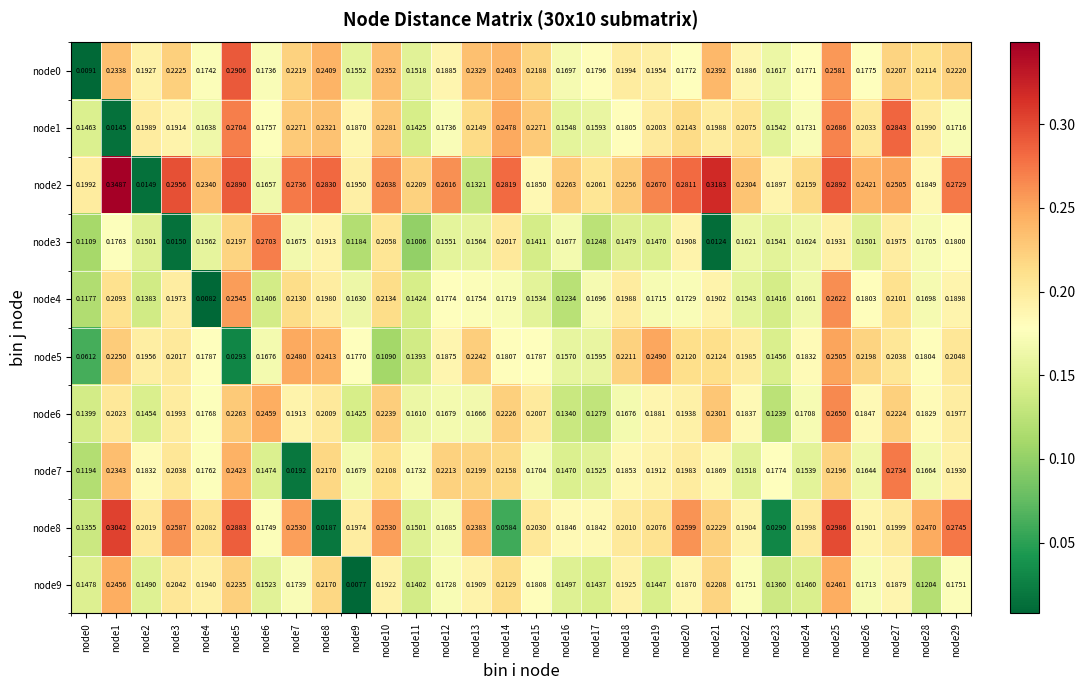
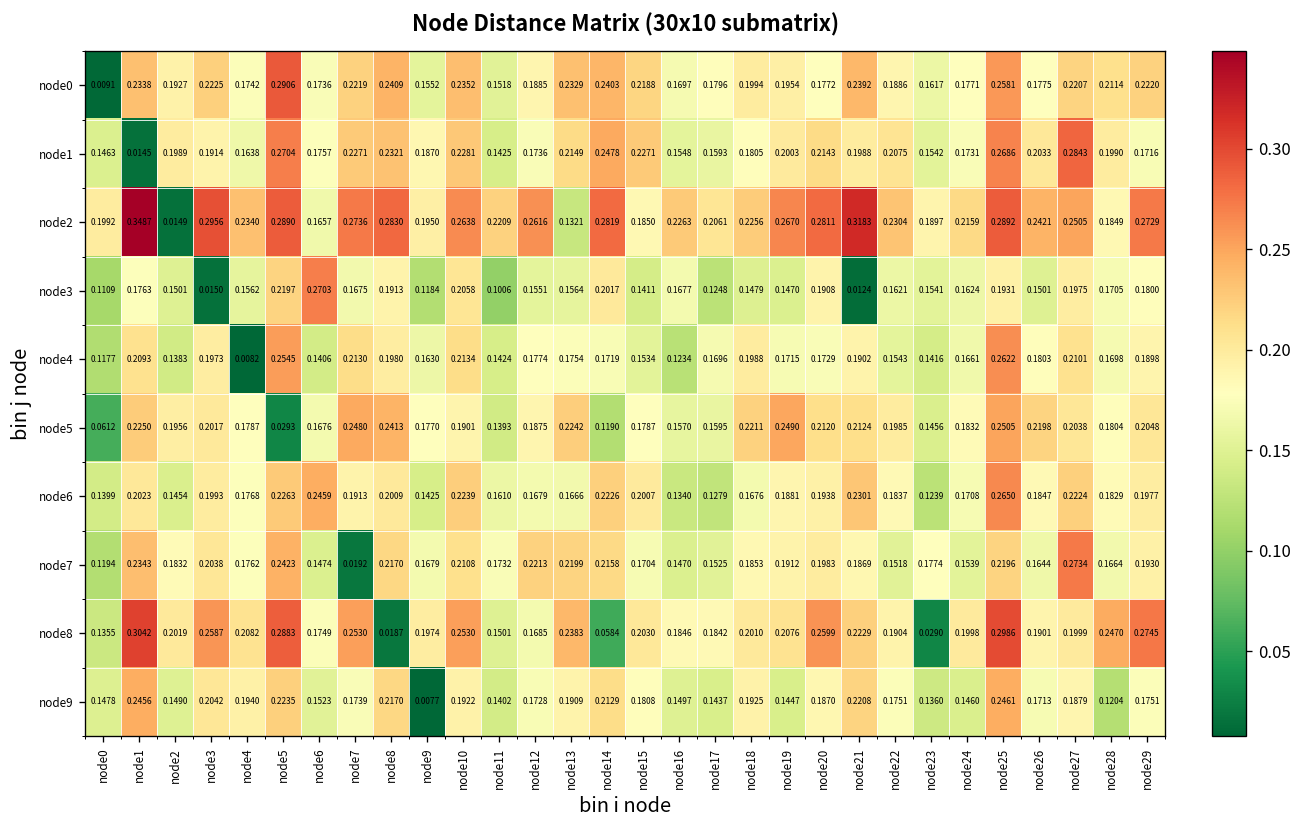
node5, node10: 0.1090 -> 0.1901
node5, node14: 0.1807 -> 0.1190
